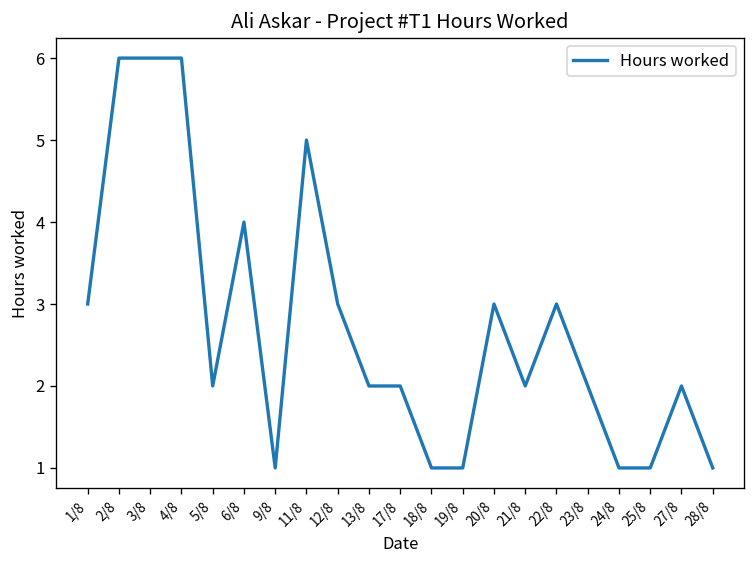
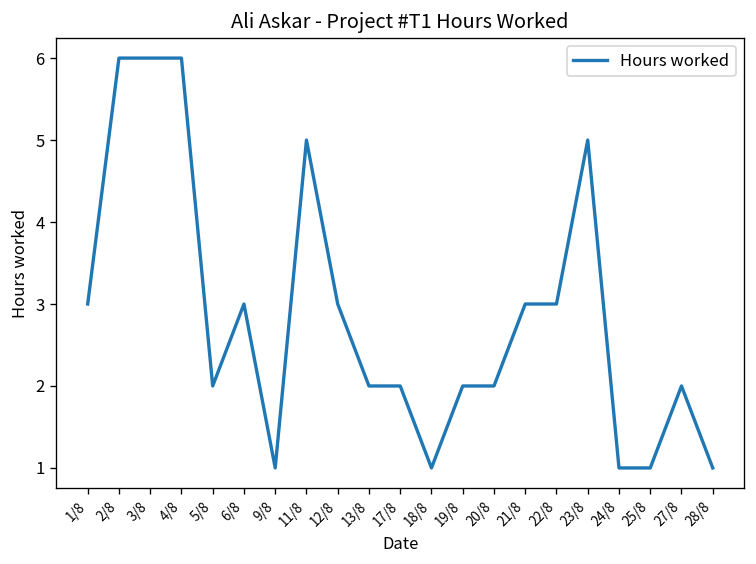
6/8: 4 -> 3
19/8: 1 -> 2
20/8: 3 -> 2
21/8: 2 -> 3
23/8: 2 -> 5
